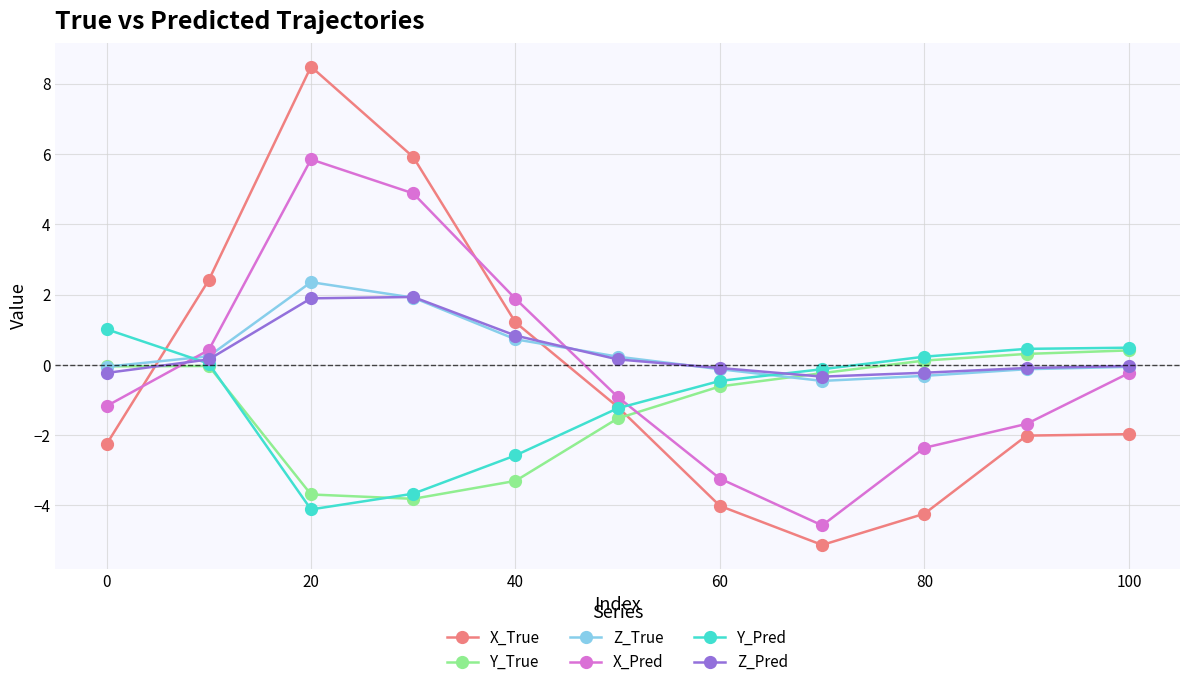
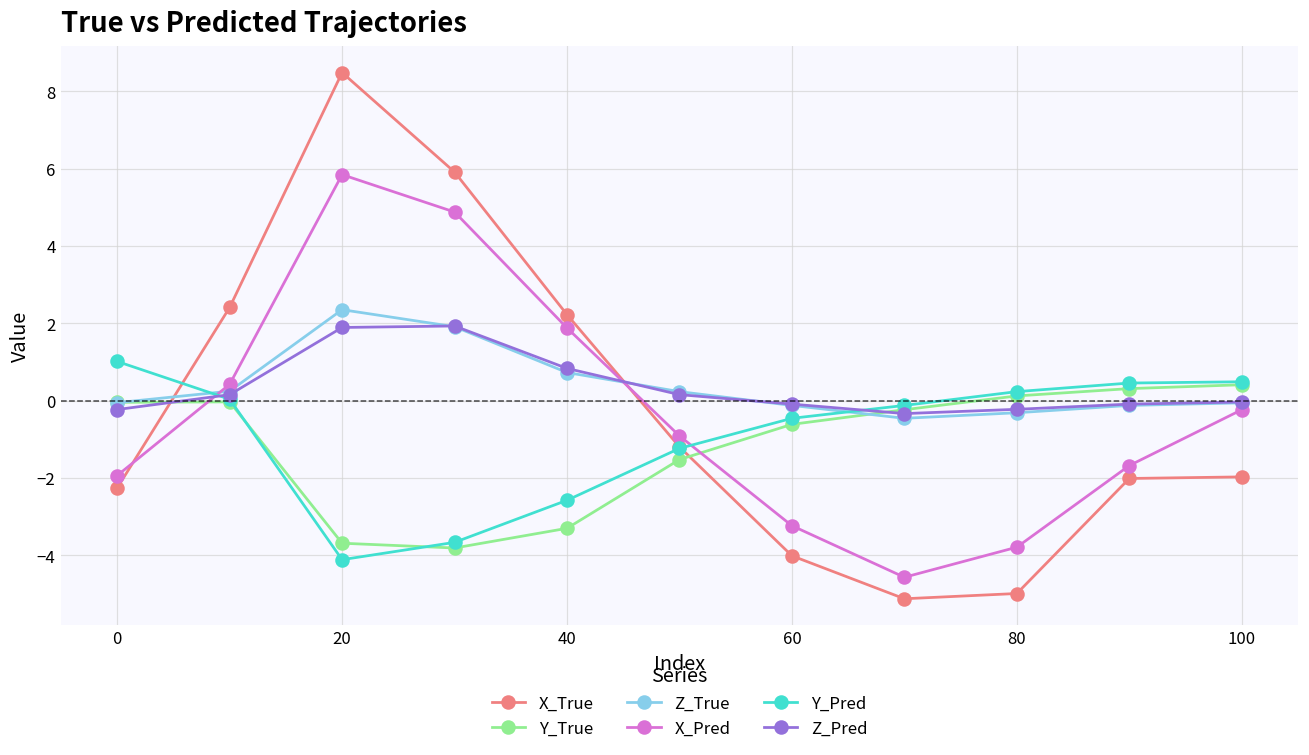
X_Pred, 0: -1.2 -> -1.9
X_True, 40: 1.2 -> 2.2
X_True, 80: -4.2 -> -5.0
X_Pred, 80: -2.4 -> -3.8
